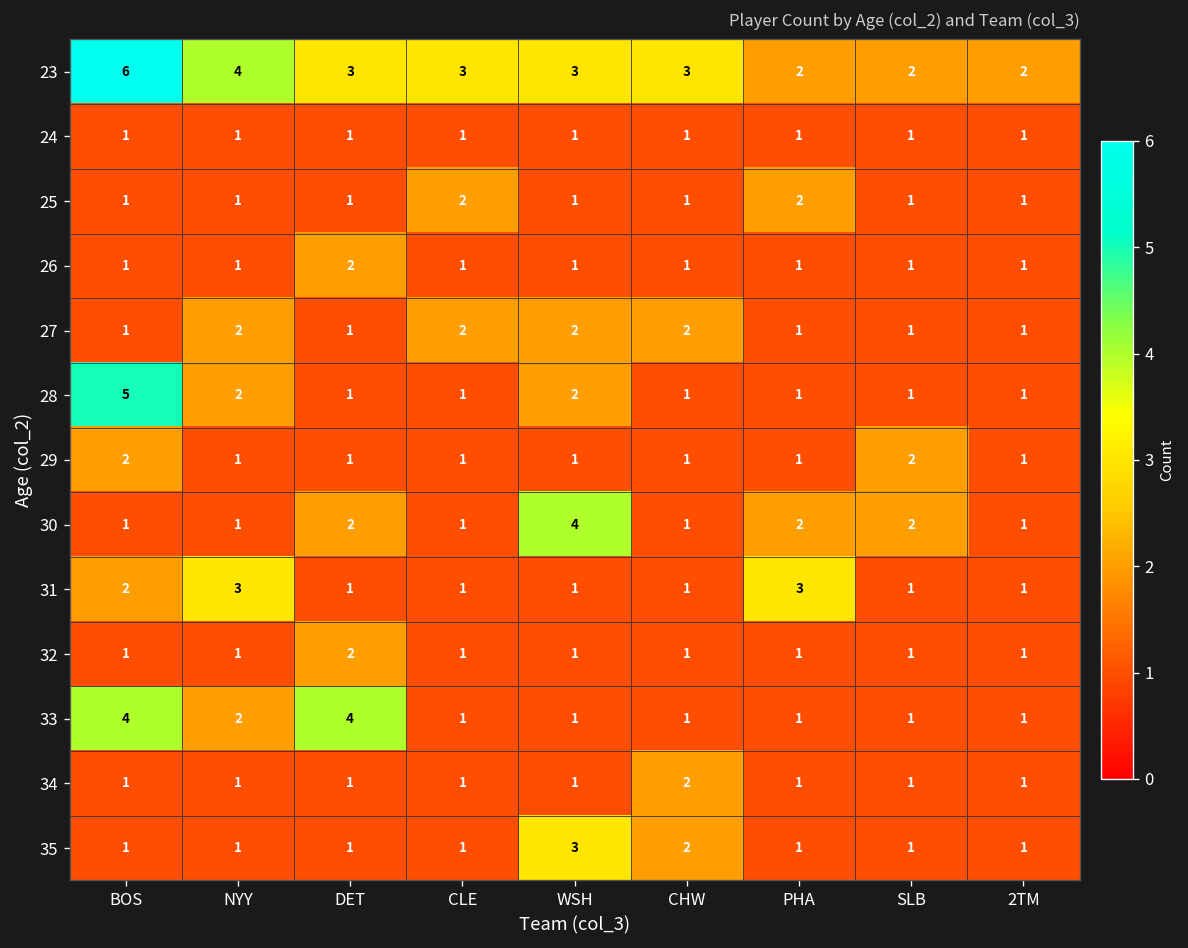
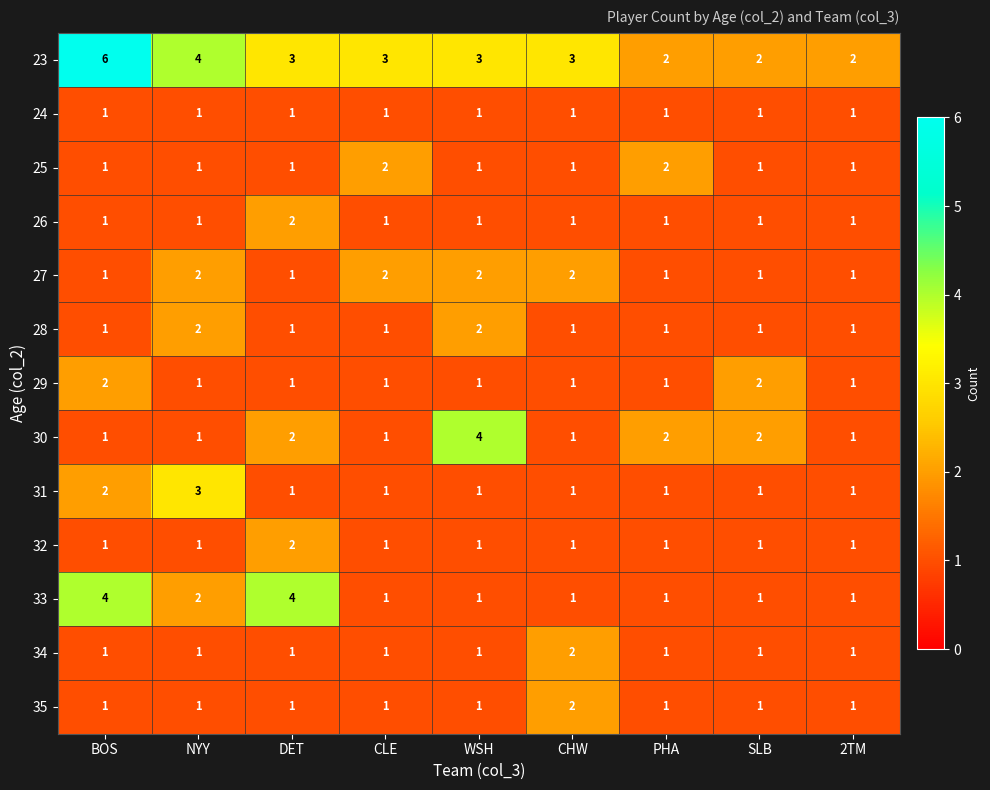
28, BOS: 5 -> 1
31, PHA: 3 -> 1
35, WSH: 3 -> 1
